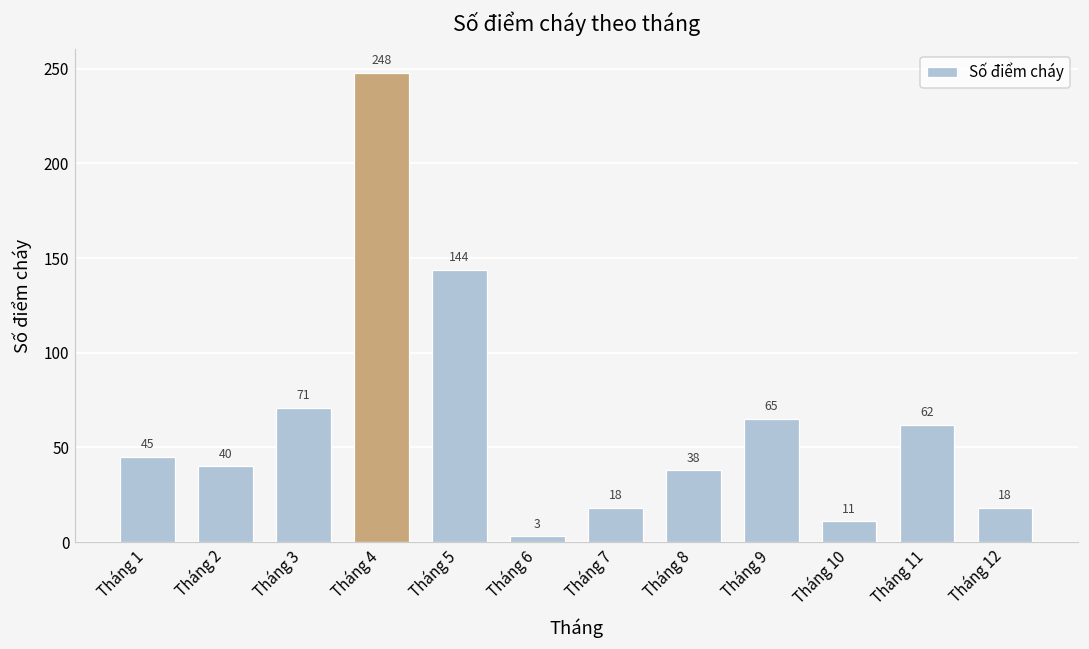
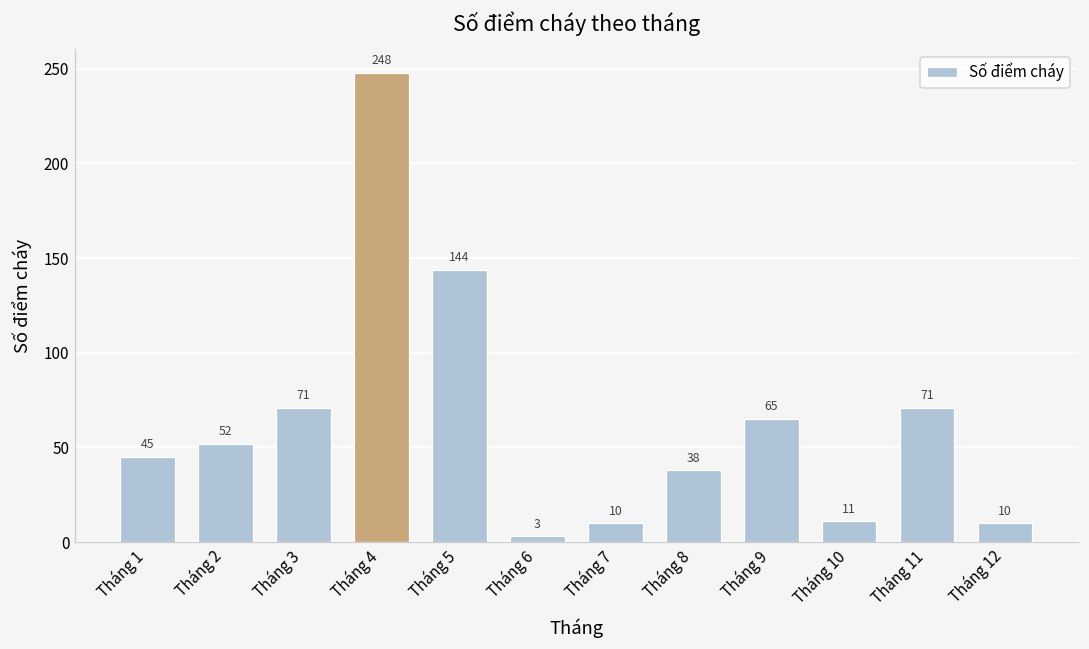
Tháng 2: 40 -> 52
Tháng 7: 18 -> 10
Tháng 11: 62 -> 71
Tháng 12: 18 -> 10
